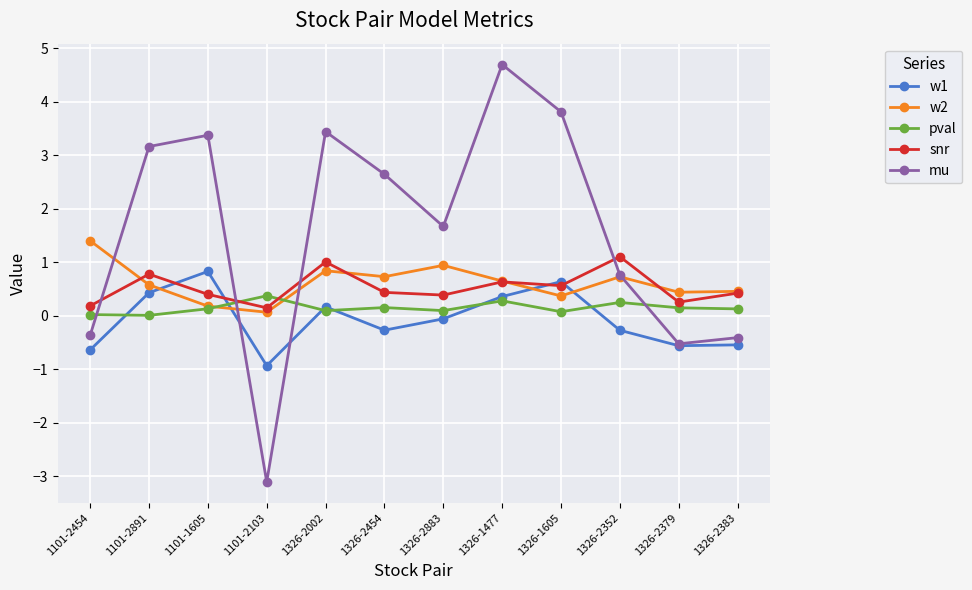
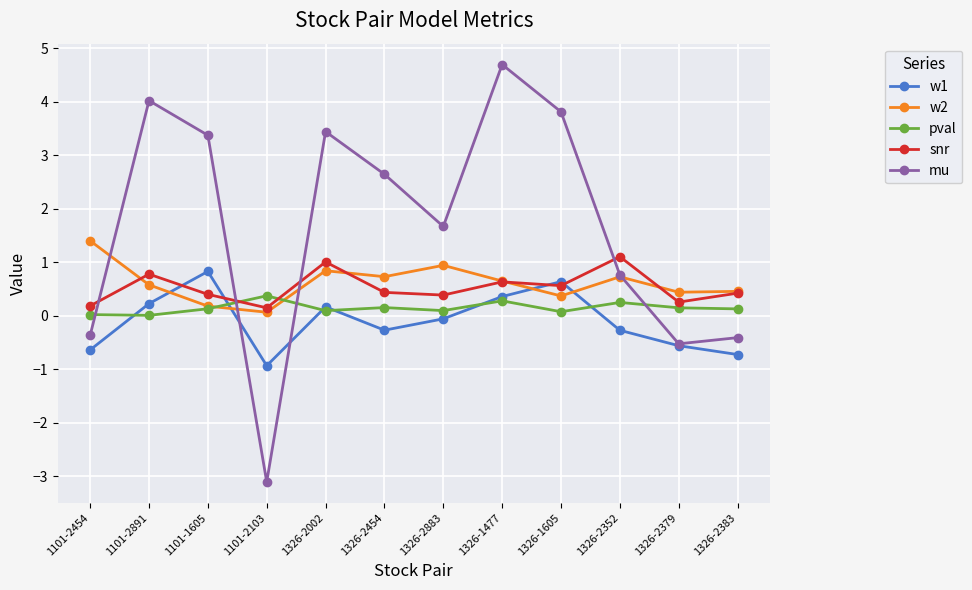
w1, 1101-2891: 0.4 -> 0.2
mu, 1101-2891: 3.2 -> 4.0
w1, 1326-2383: -0.5 -> -0.7
